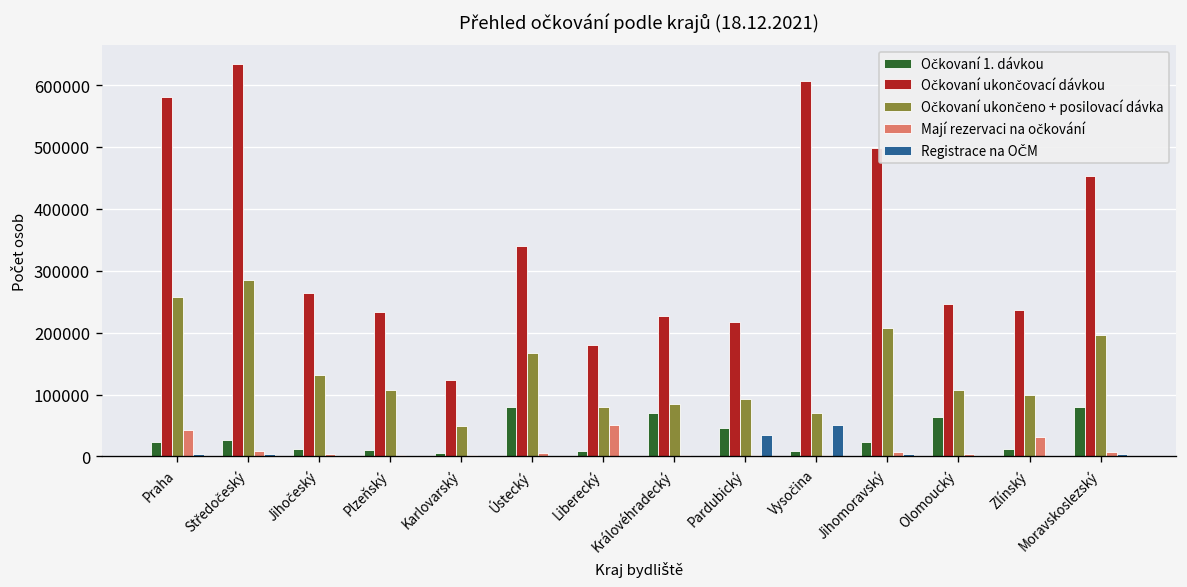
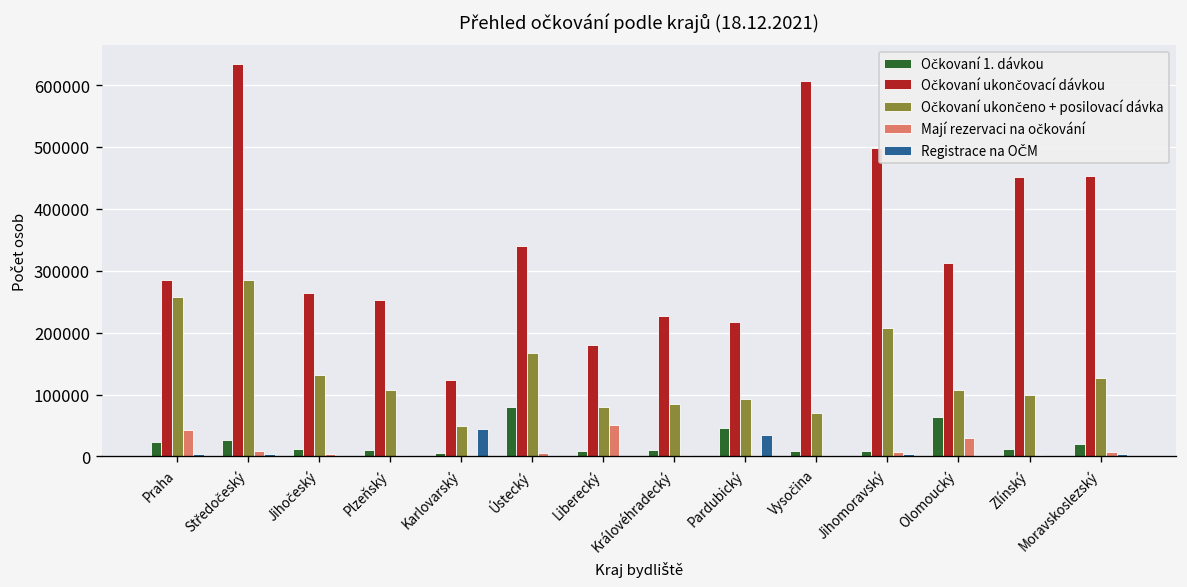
Očkovaní ukončovací dávkou, Praha: 580000 -> 290000
Očkovaní ukončovací dávkou, Plzeňský: 230000 -> 250000
Registrace na OČM, Karlovarský: 0 -> 40000
Očkovaní 1. dávkou, Královéhradecký: 70000 -> 10000
Registrace na OČM, Vysočina: 50000 -> 0
Očkovaní 1. dávkou, Jihomoravský: 20000 -> 10000
Očkovaní ukončovací dávkou, Olomoucký: 250000 -> 310000
Mají rezervaci na očkování, Olomoucký: 0 -> 30000
Očkovaní ukončovací dávkou, Zlínský: 240000 -> 450000
Mají rezervaci na očkování, Zlínský: 30000 -> 0
Očkovaní 1. dávkou, Moravskoslezský: 80000 -> 20000
Očkovaní ukončeno + posilovací dávka, Moravskoslezský: 200000 -> 130000
